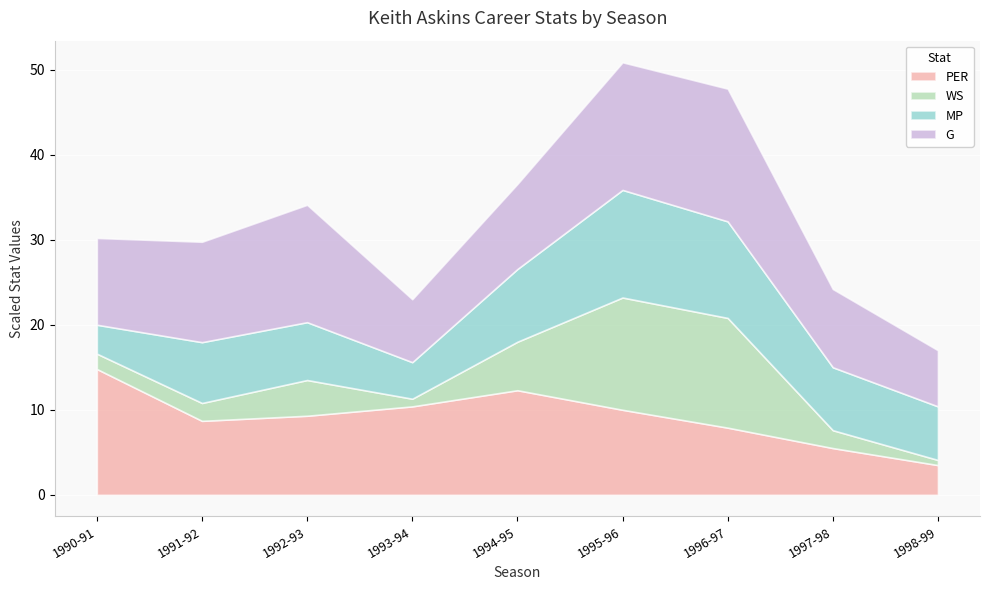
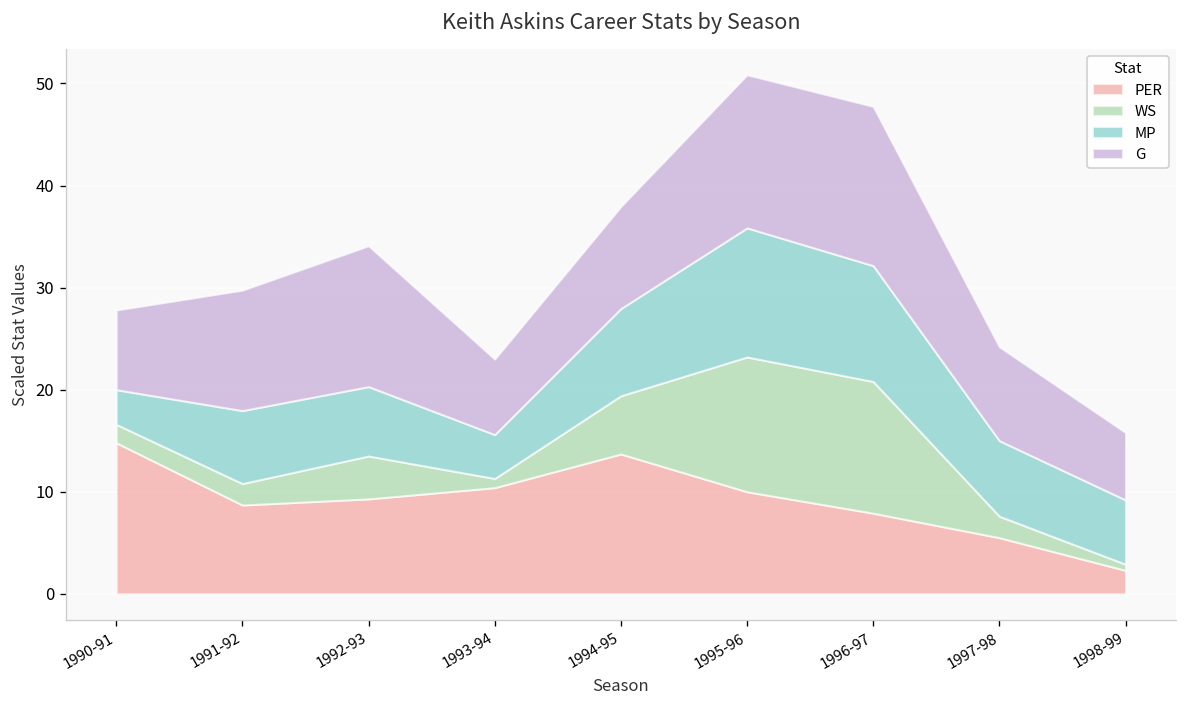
G, 1990-91: 10 -> 8
PER, 1994-95: 12 -> 14
PER, 1998-99: 4 -> 2
